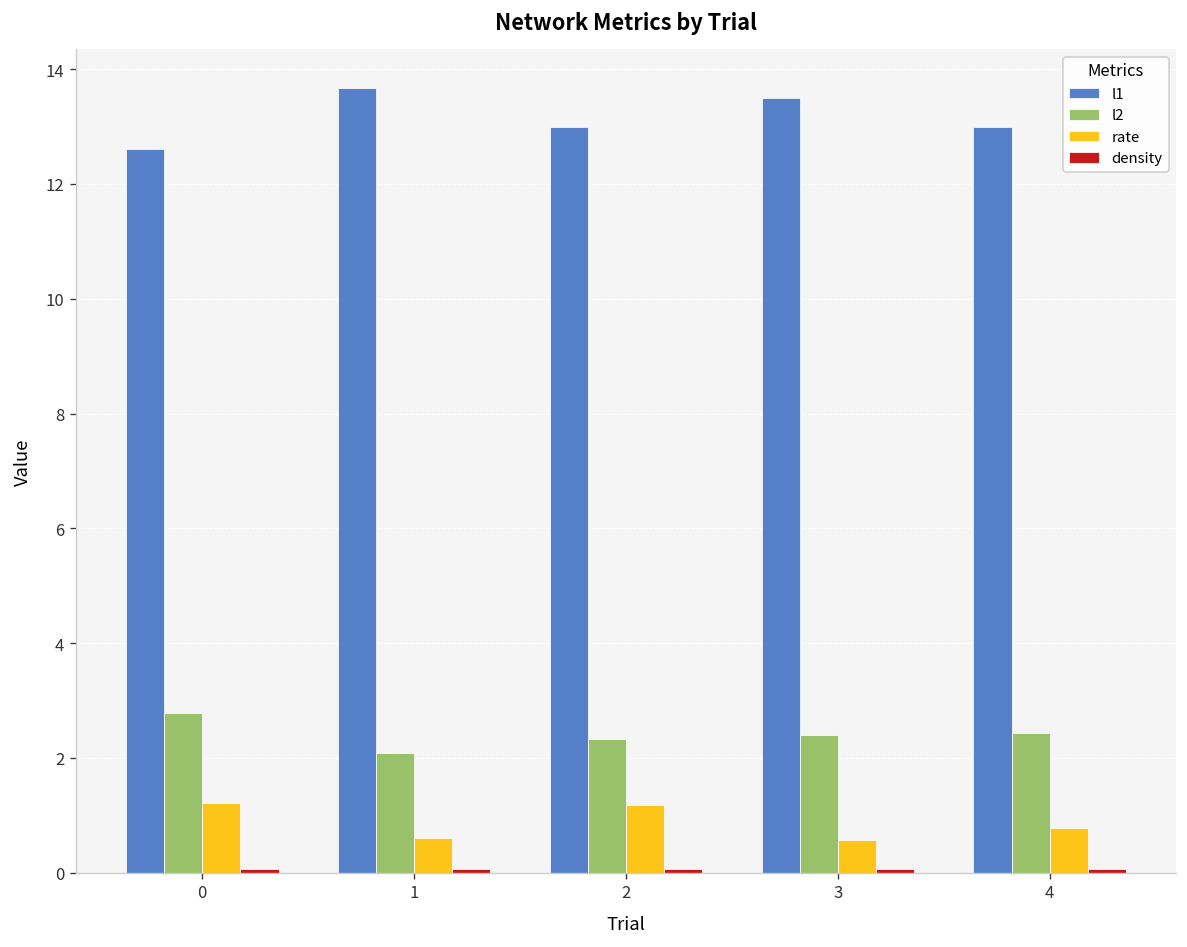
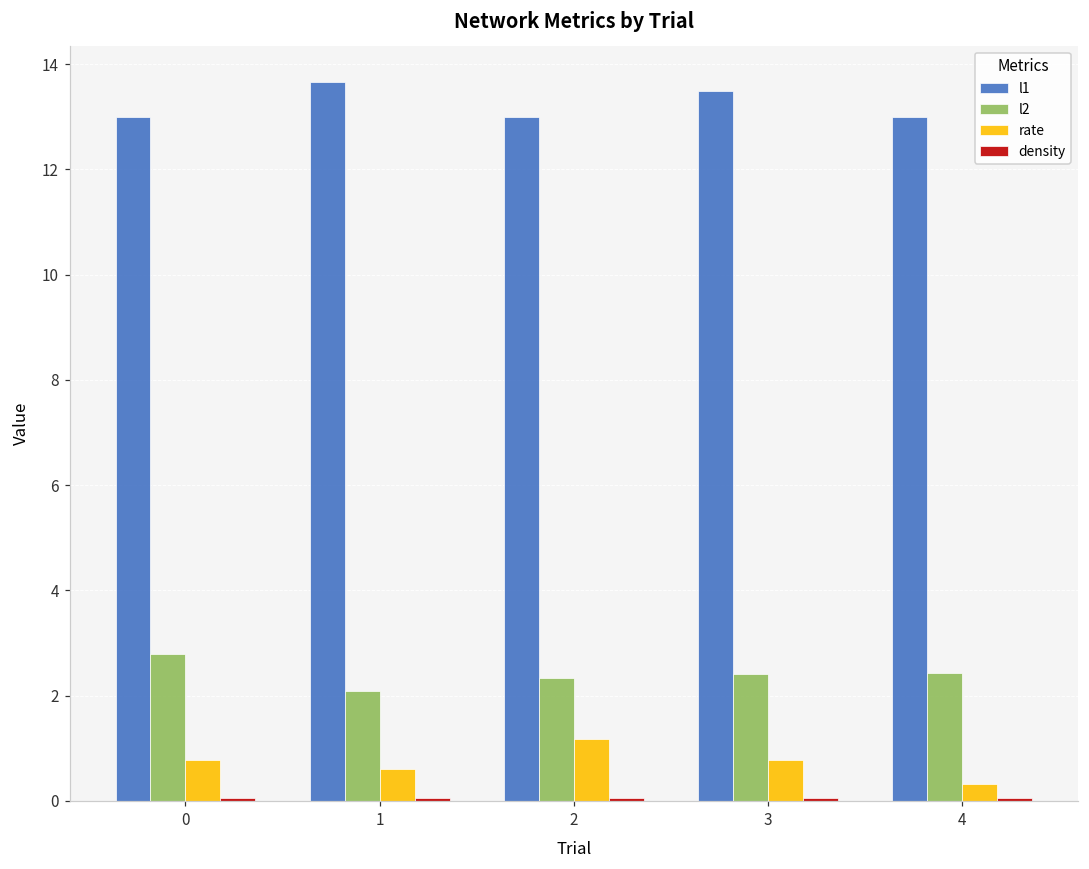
l1, 0: 12.6 -> 13.0
rate, 0: 1.2 -> 0.8
rate, 3: 0.6 -> 0.8
rate, 4: 0.8 -> 0.3
